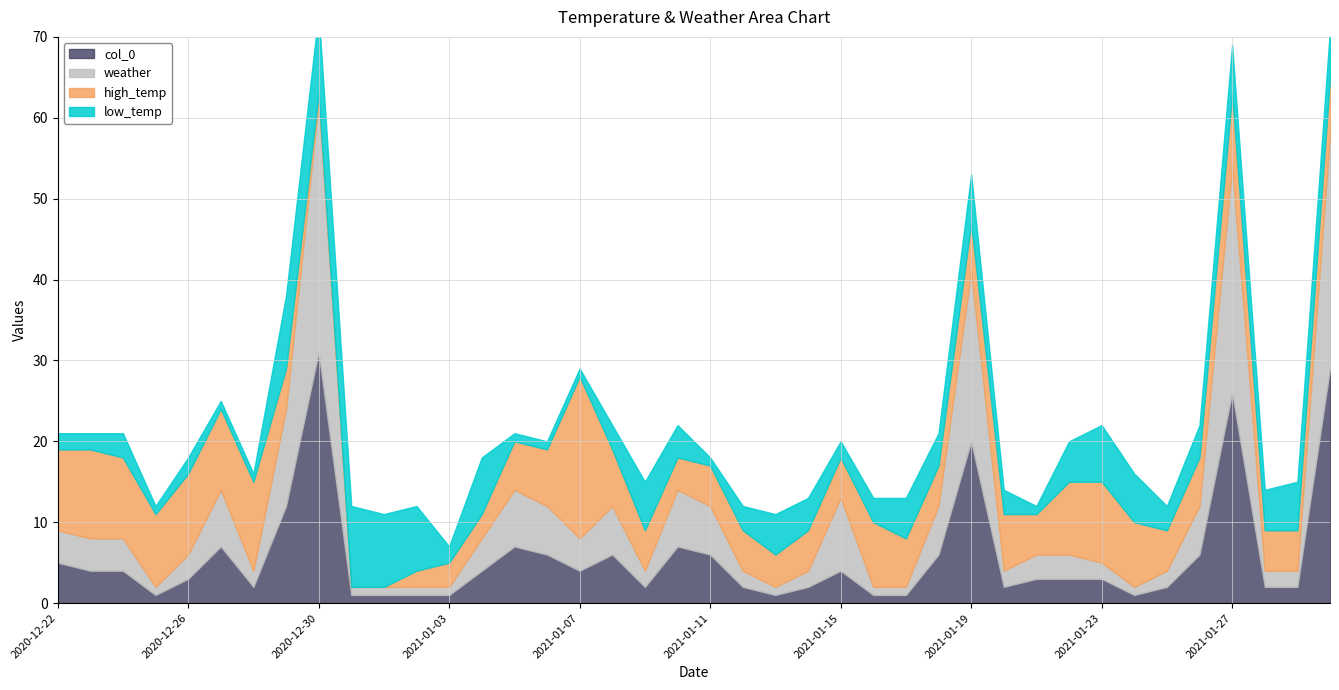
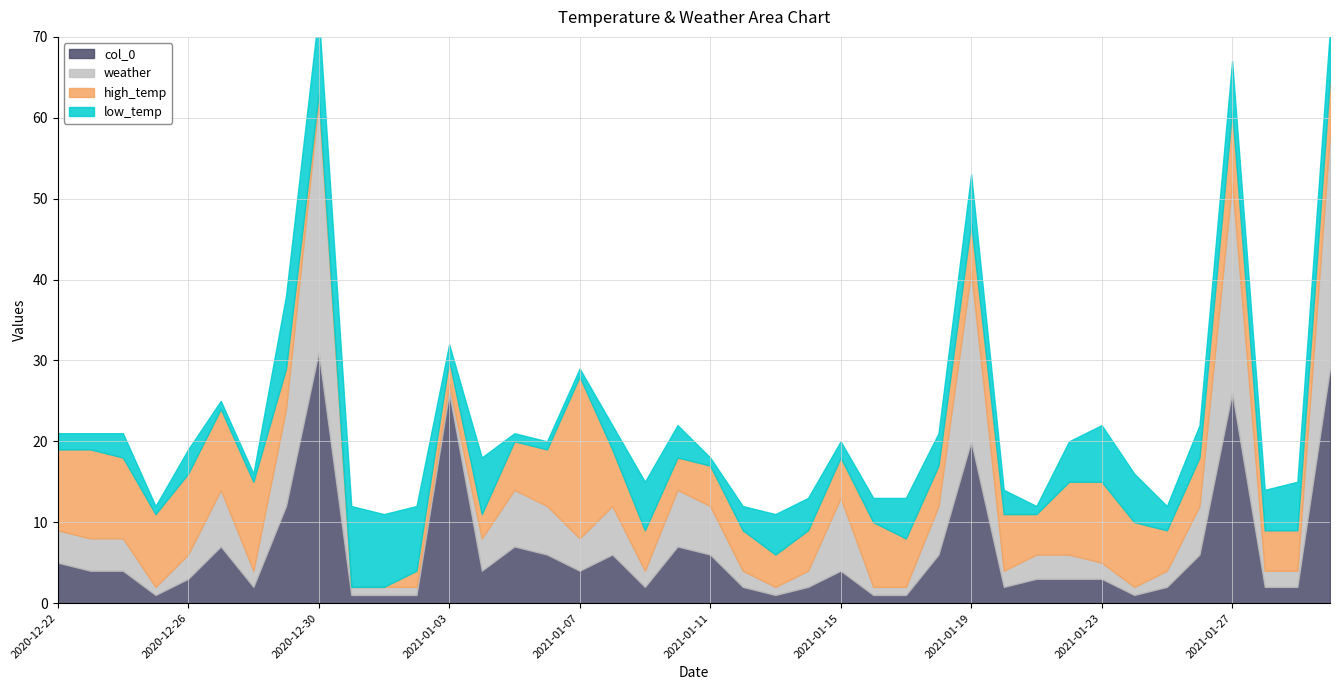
low_temp, 2020-12-26: 2 -> 3
col_0, 2021-01-03: 1 -> 26
weather, 2021-01-27: 28 -> 26
